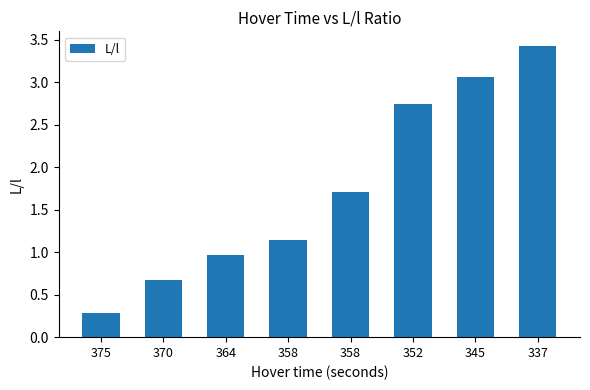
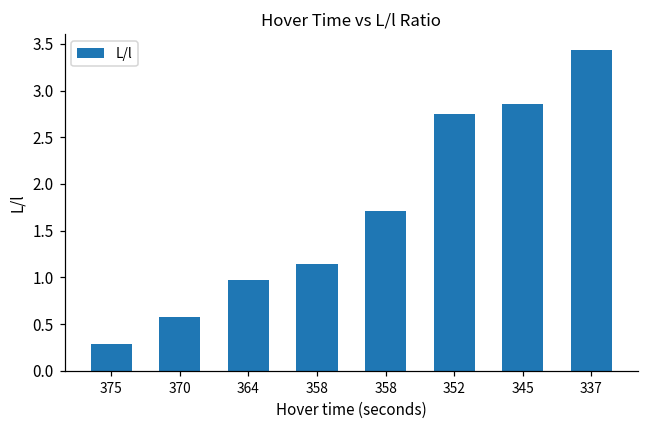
370: 0.7 -> 0.6
345: 3.1 -> 2.9
